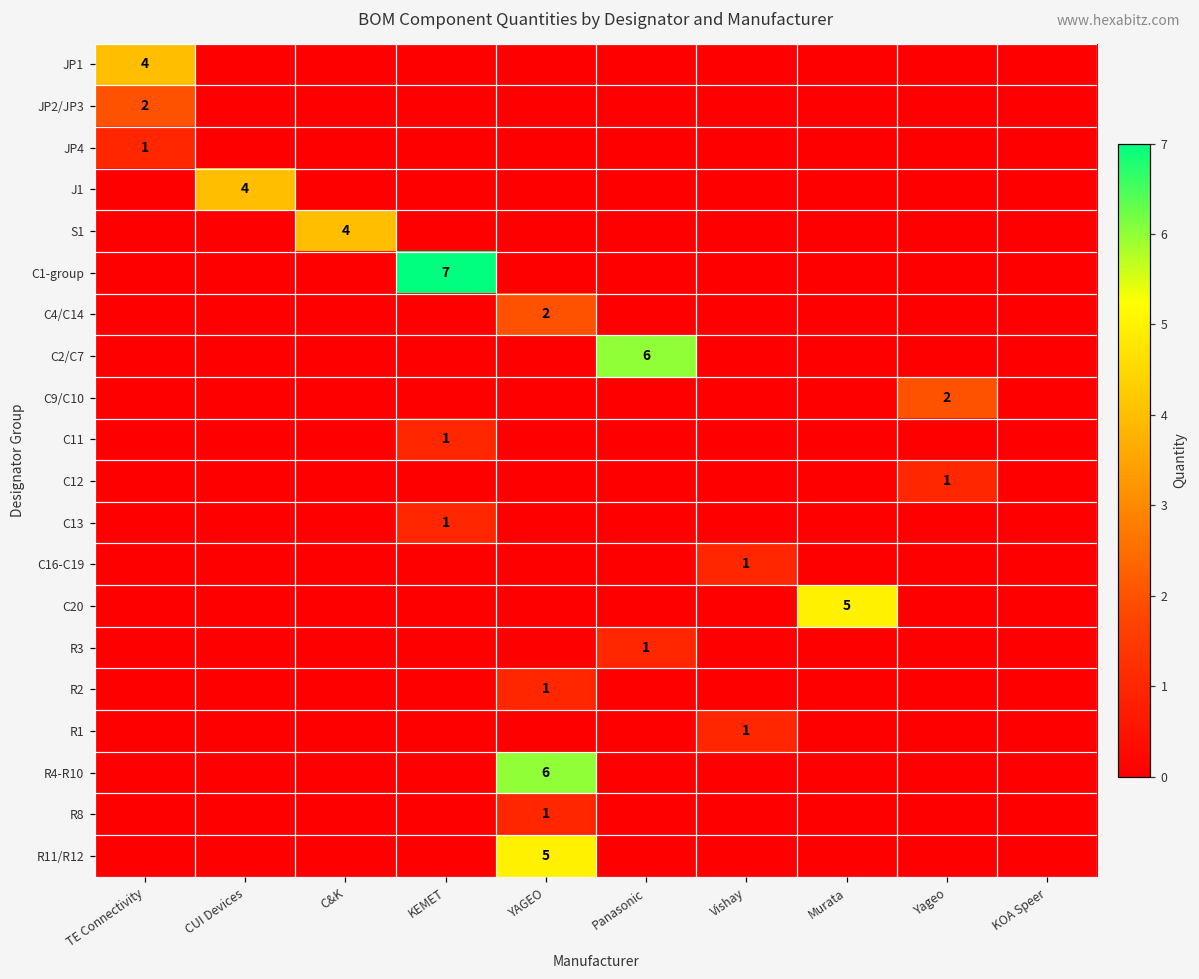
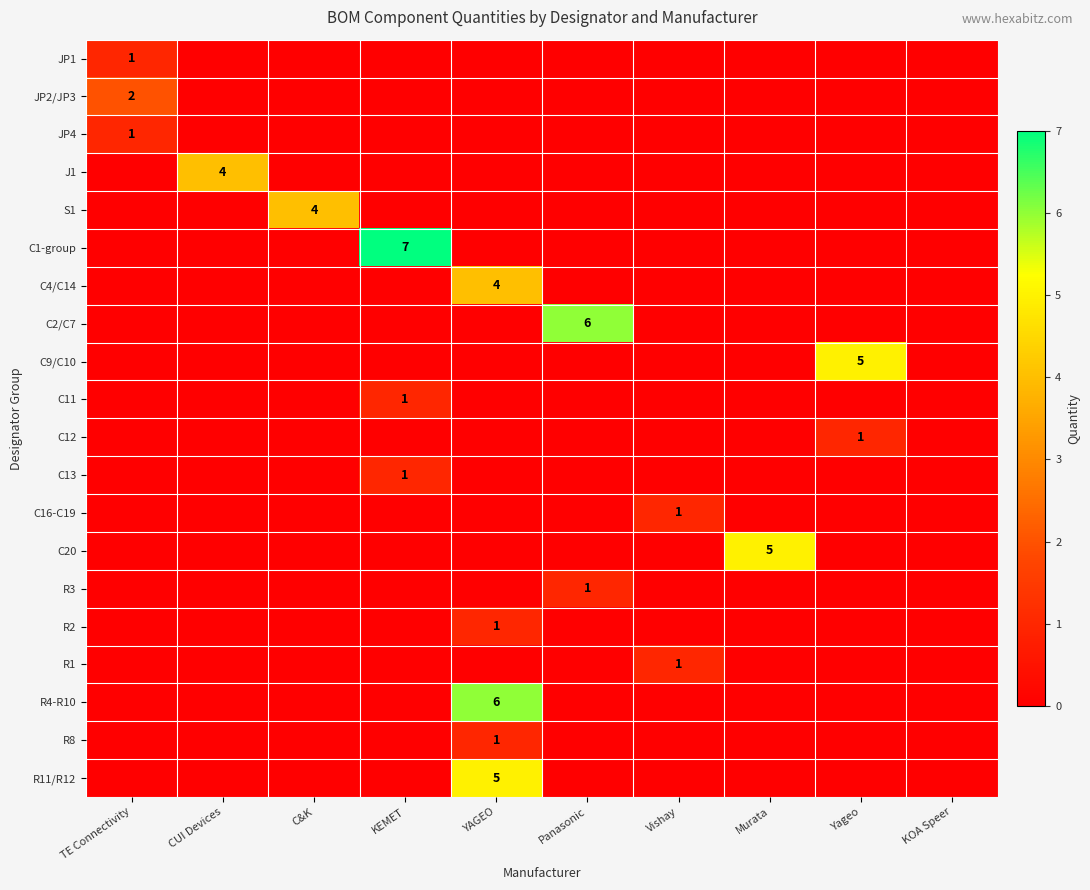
JP1, TE Connectivity: 4 -> 1
C4/C14, YAGEO: 2 -> 4
C9/C10, Yageo: 2 -> 5
